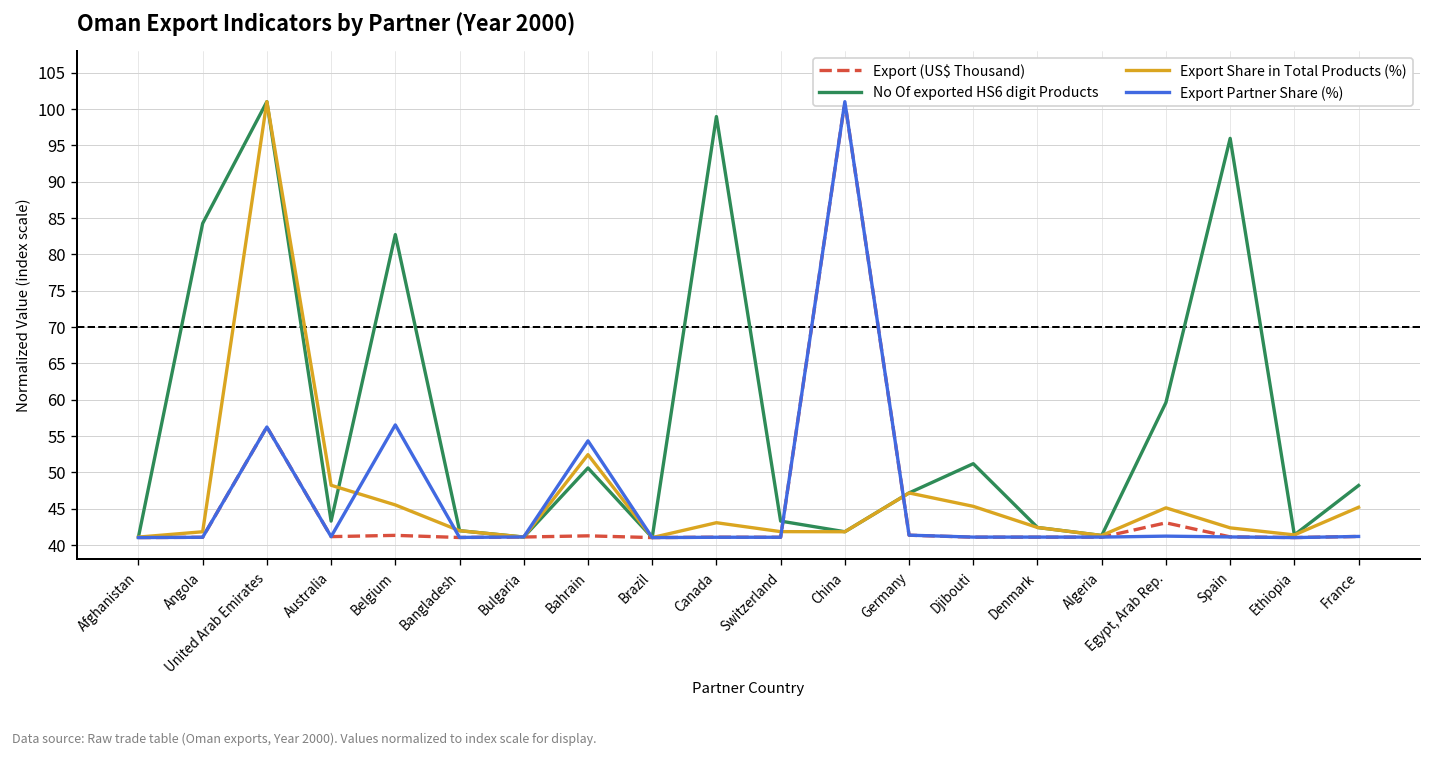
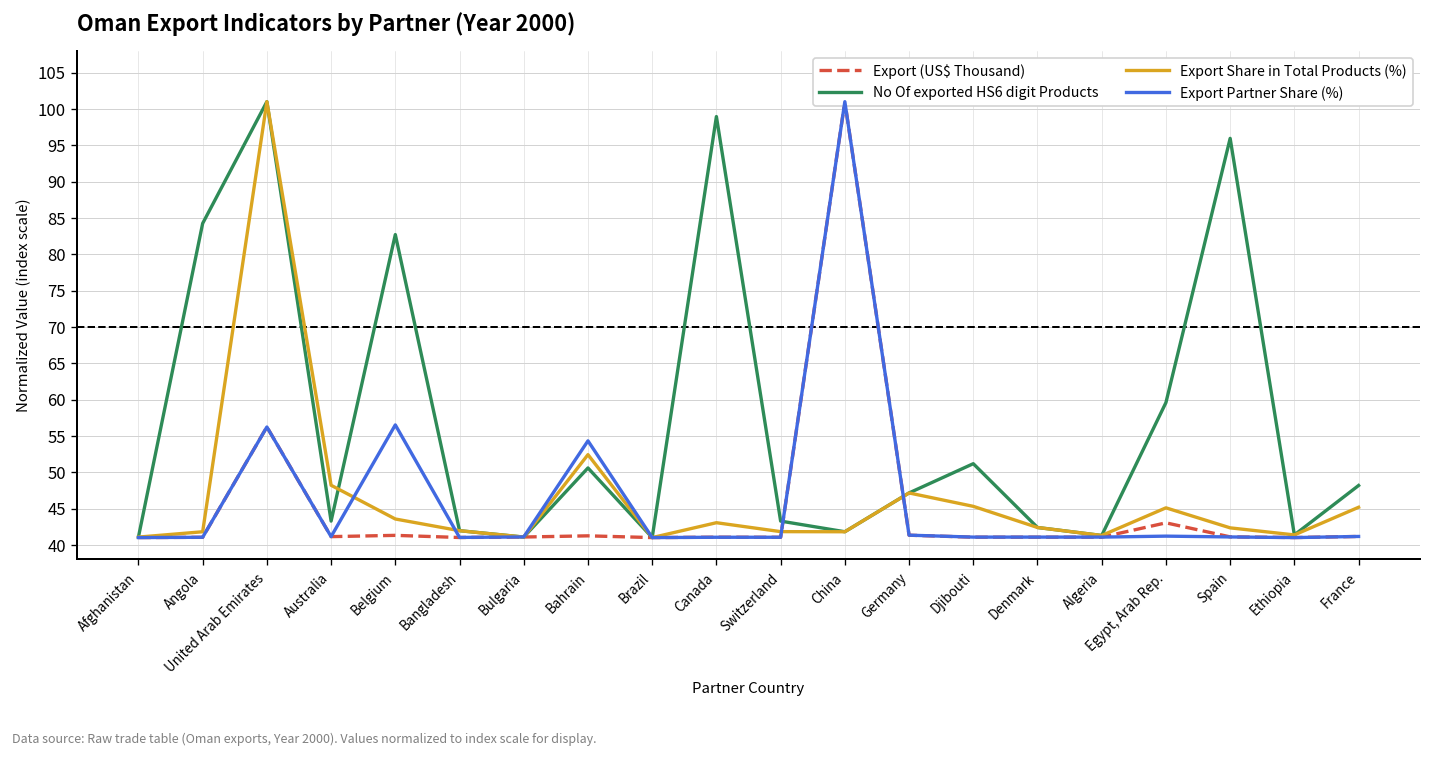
Export Share in Total Products (%), Belgium: 45 -> 44
